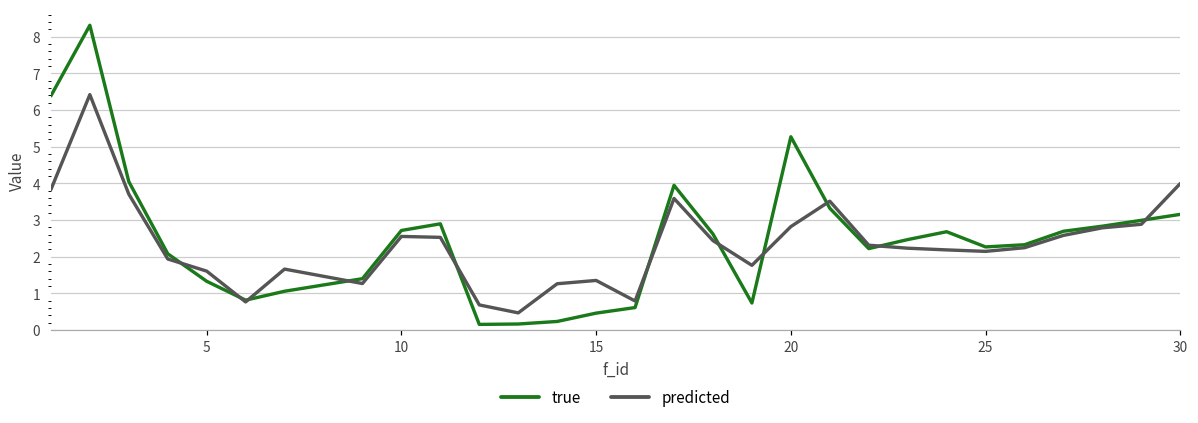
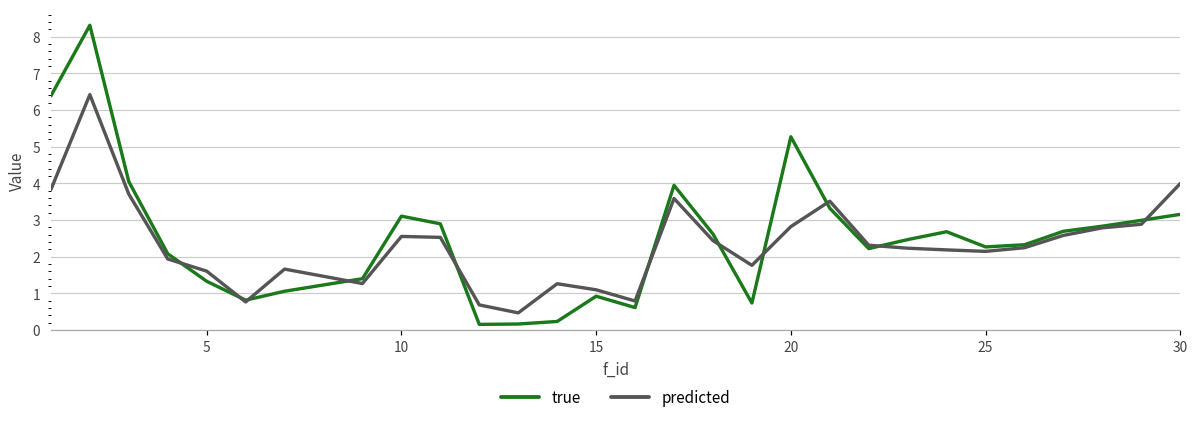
true, 10: 2.7 -> 3.1
true, 15: 0.5 -> 0.9
predicted, 15: 1.4 -> 1.1
